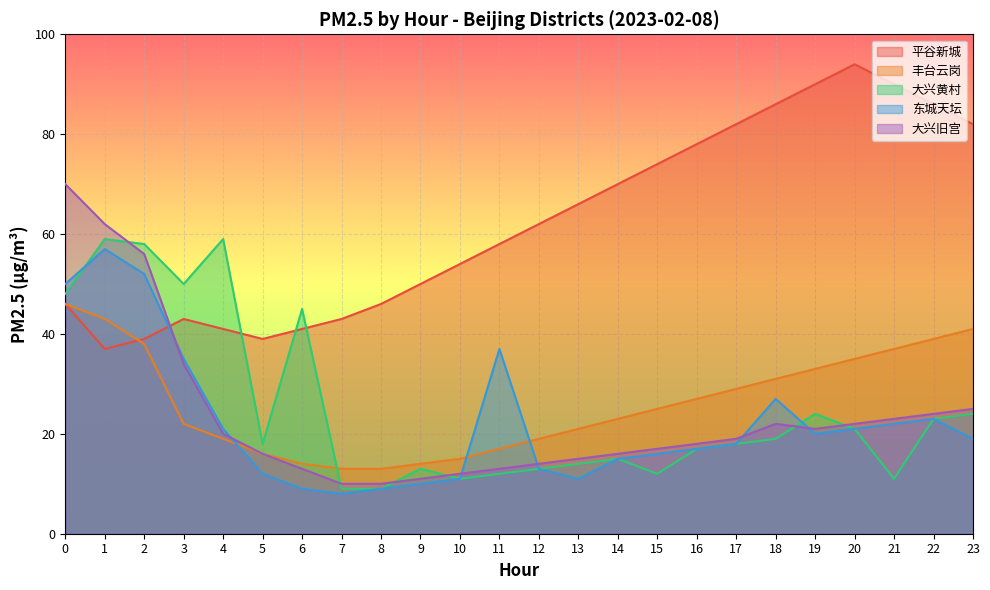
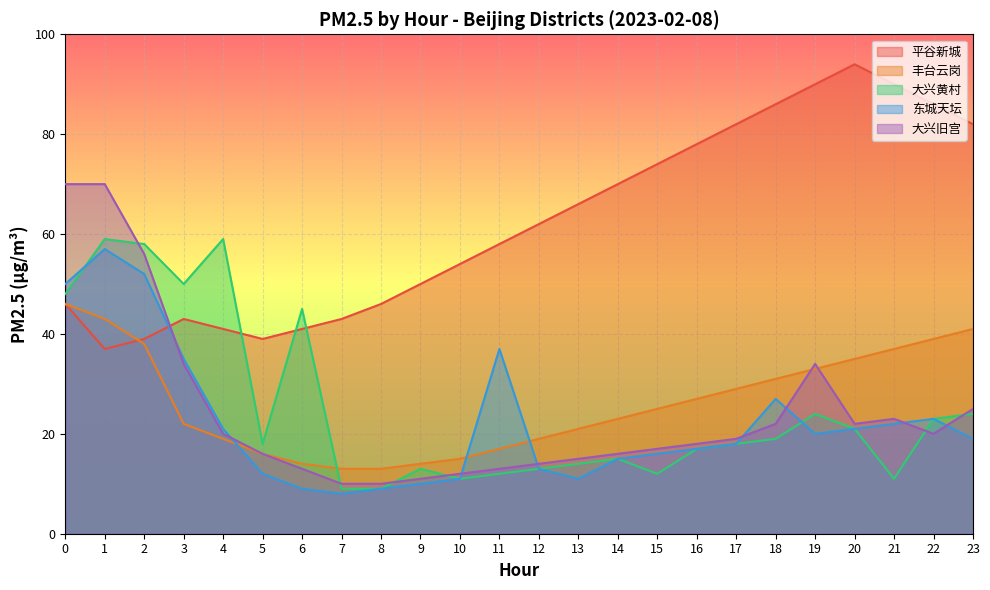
大兴旧宫, 1: 62 -> 70
大兴旧宫, 19: 21 -> 34
大兴旧宫, 22: 24 -> 20
